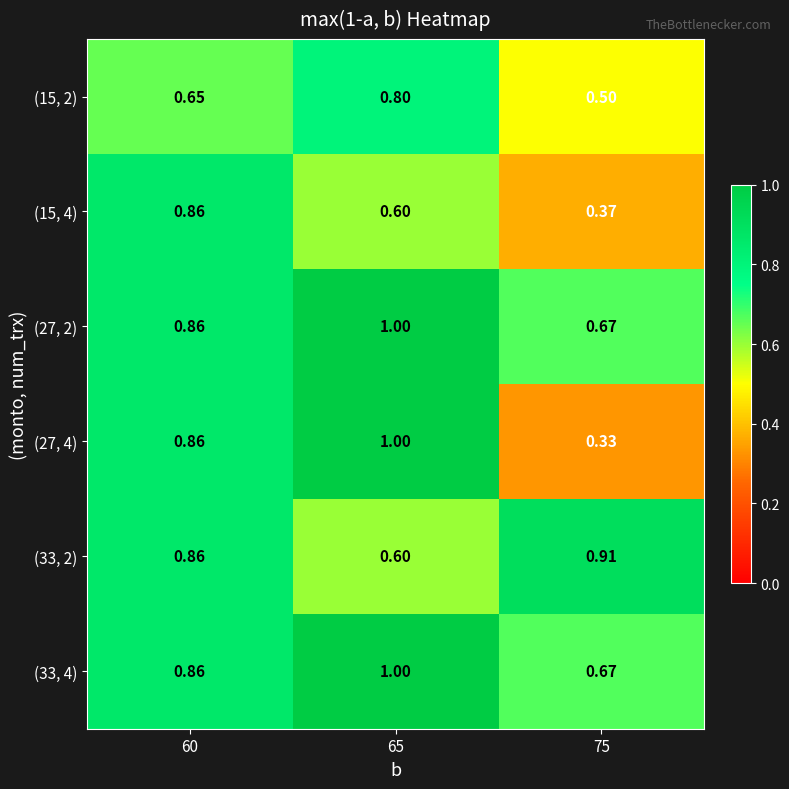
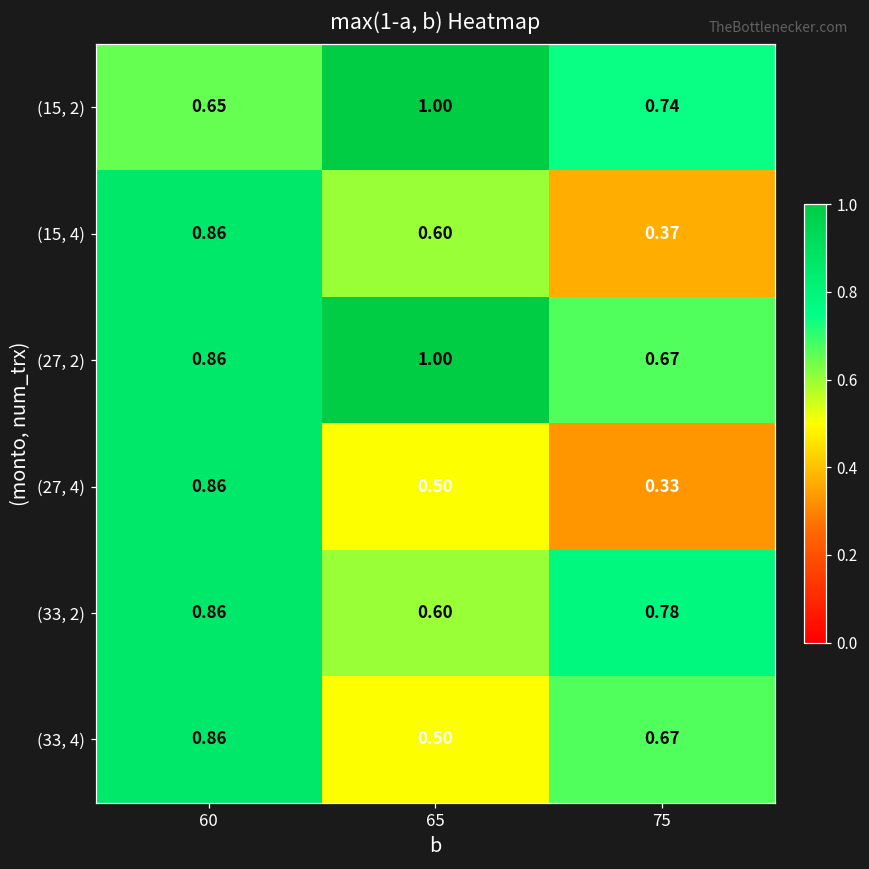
(15, 2), 65: 0.80 -> 1.00
(15, 2), 75: 0.50 -> 0.74
(27, 4), 65: 1.00 -> 0.50
(33, 2), 75: 0.91 -> 0.78
(33, 4), 65: 1.00 -> 0.50
